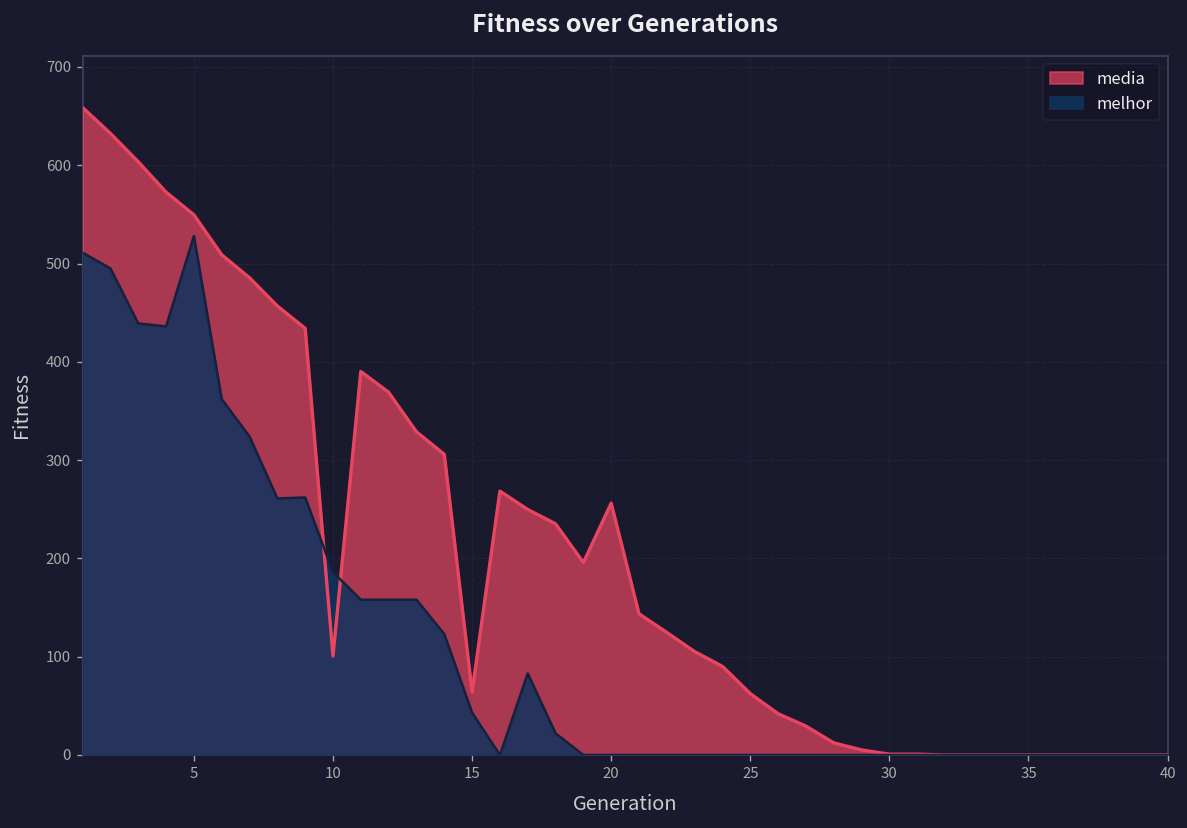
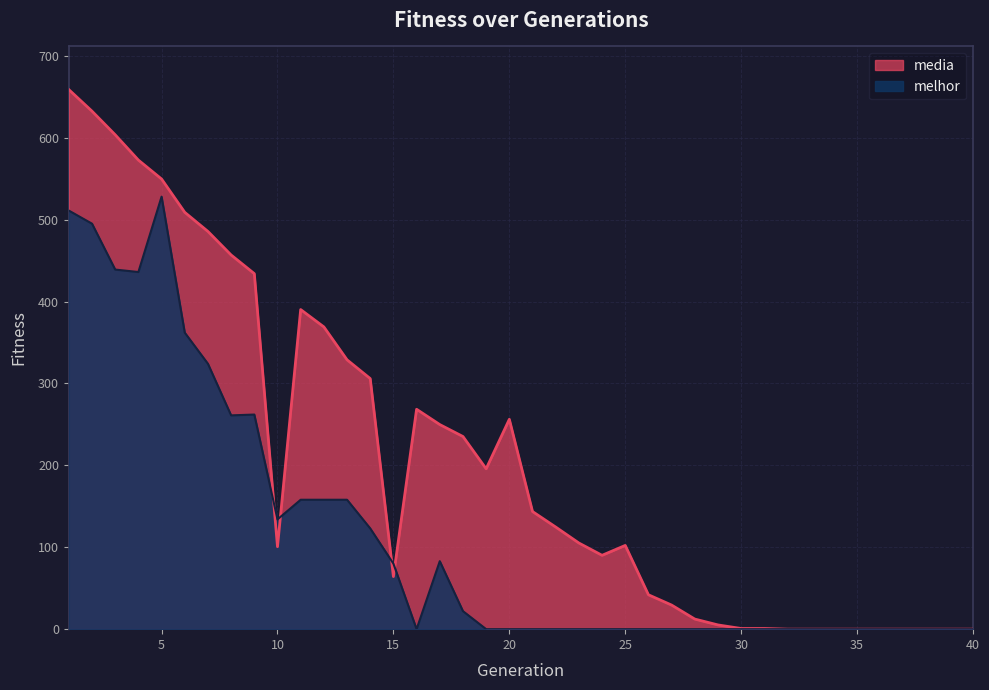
melhor, 10: 190 -> 130
melhor, 15: 40 -> 80
media, 25: 60 -> 100
